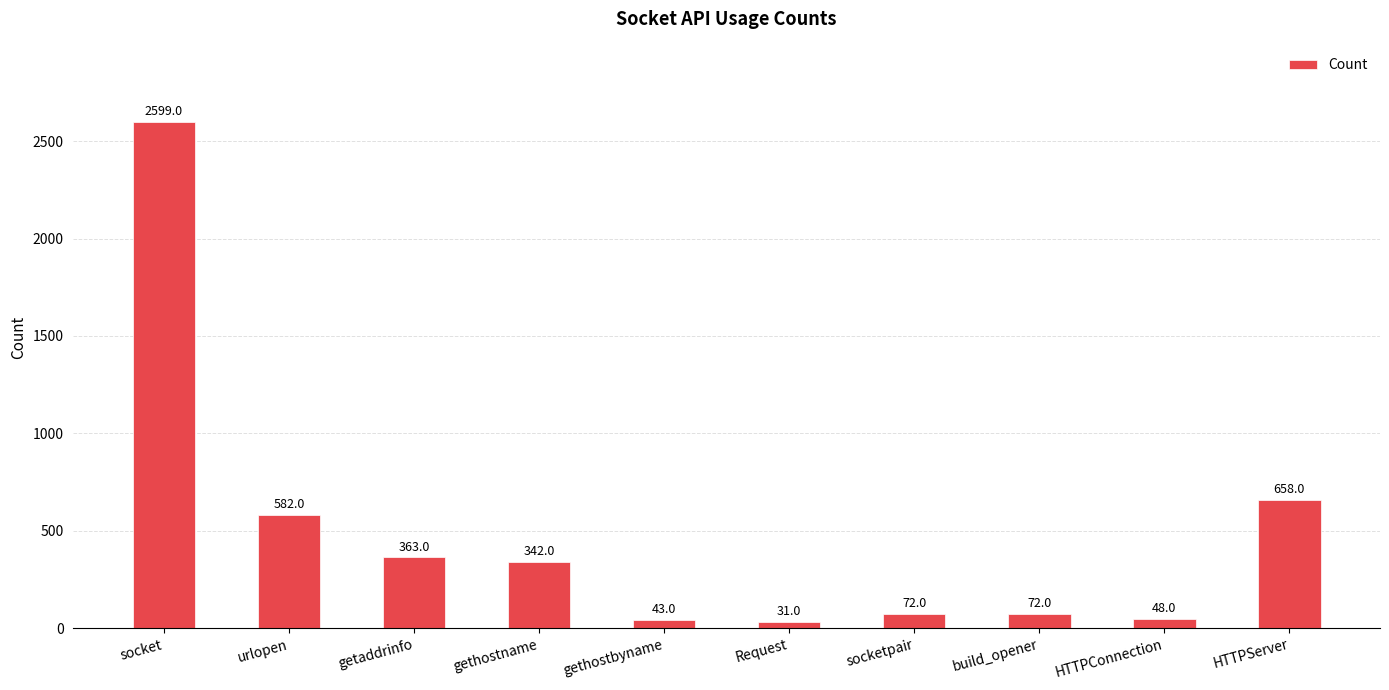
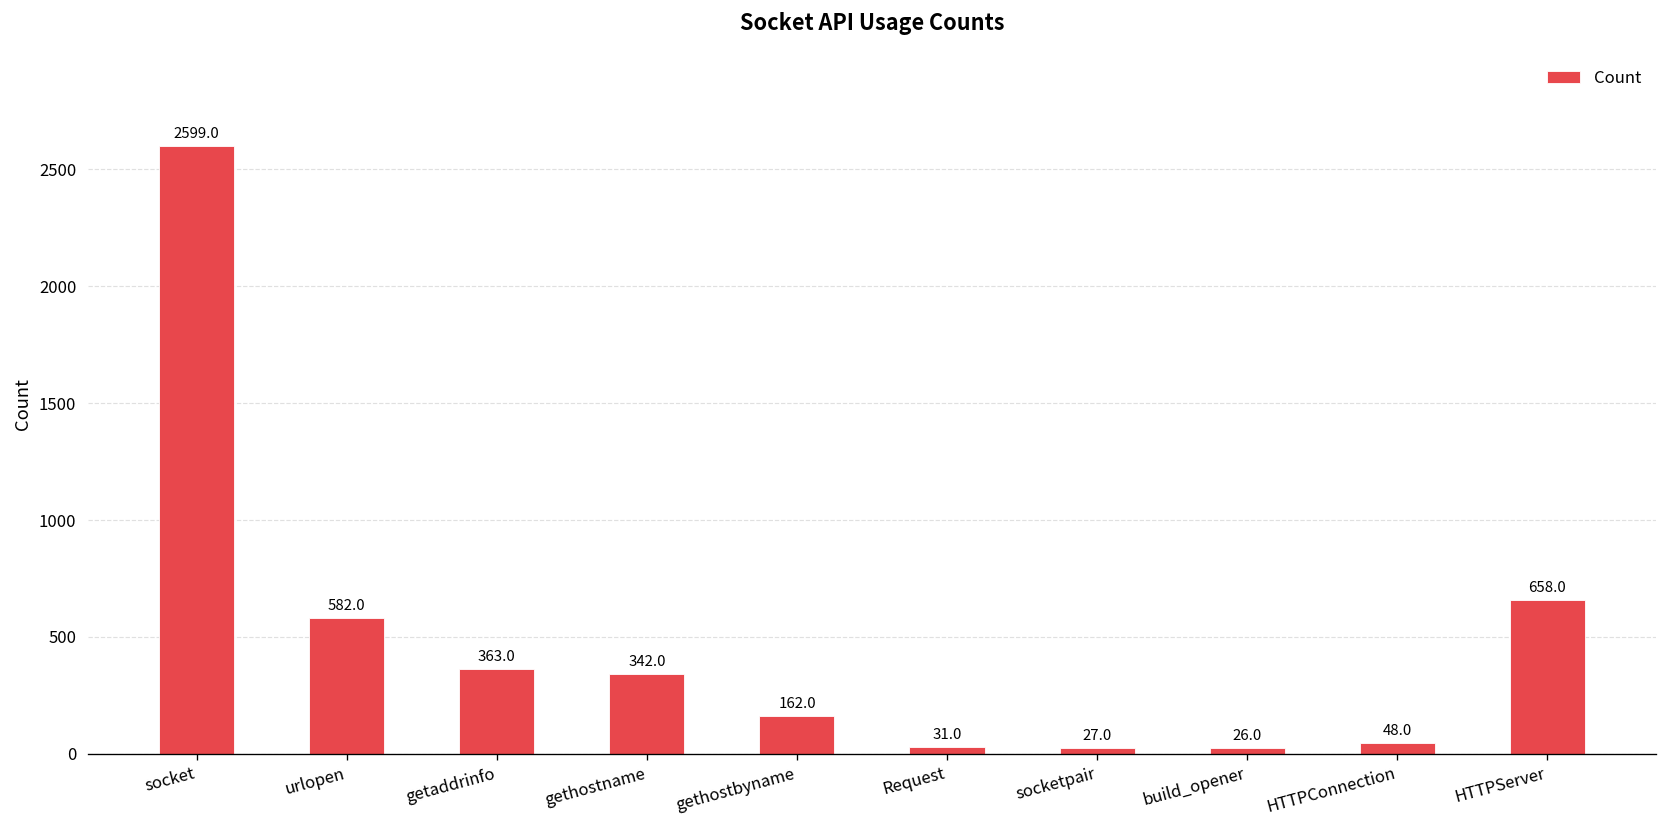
gethostbyname: 43.0 -> 162.0
socketpair: 72.0 -> 27.0
build_opener: 72.0 -> 26.0
